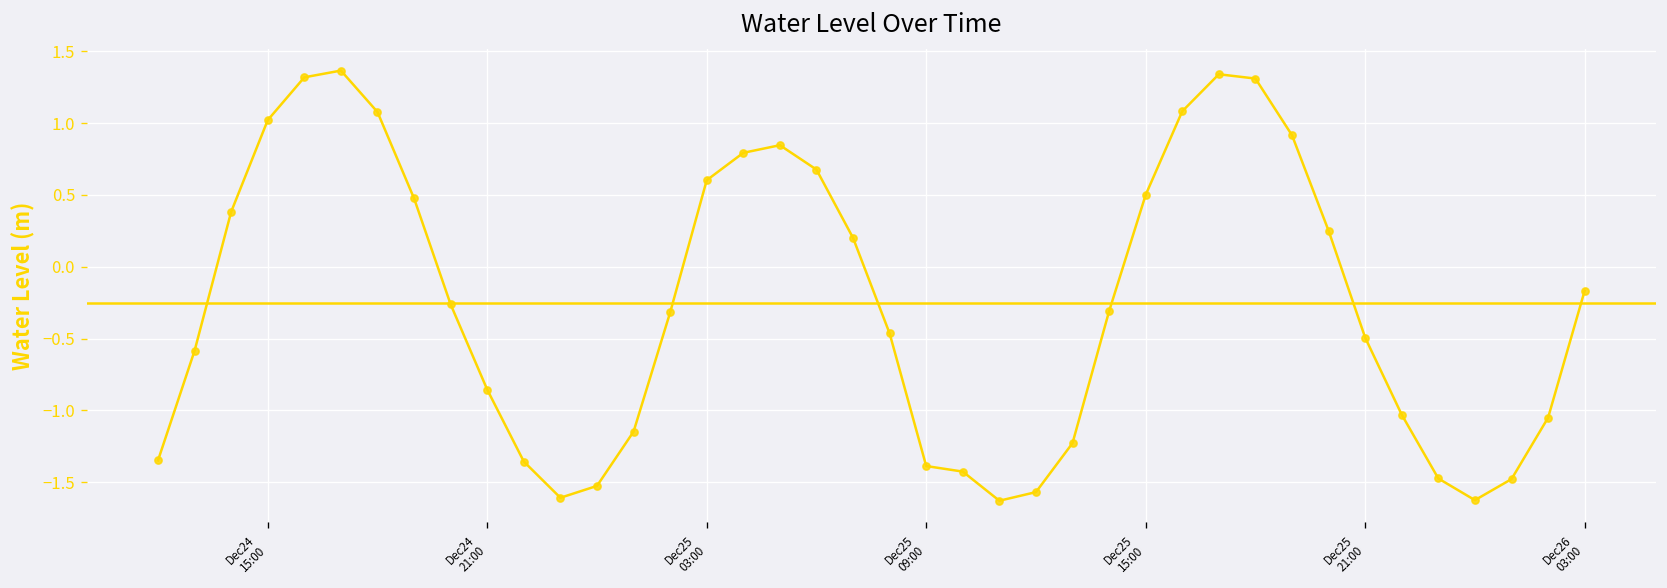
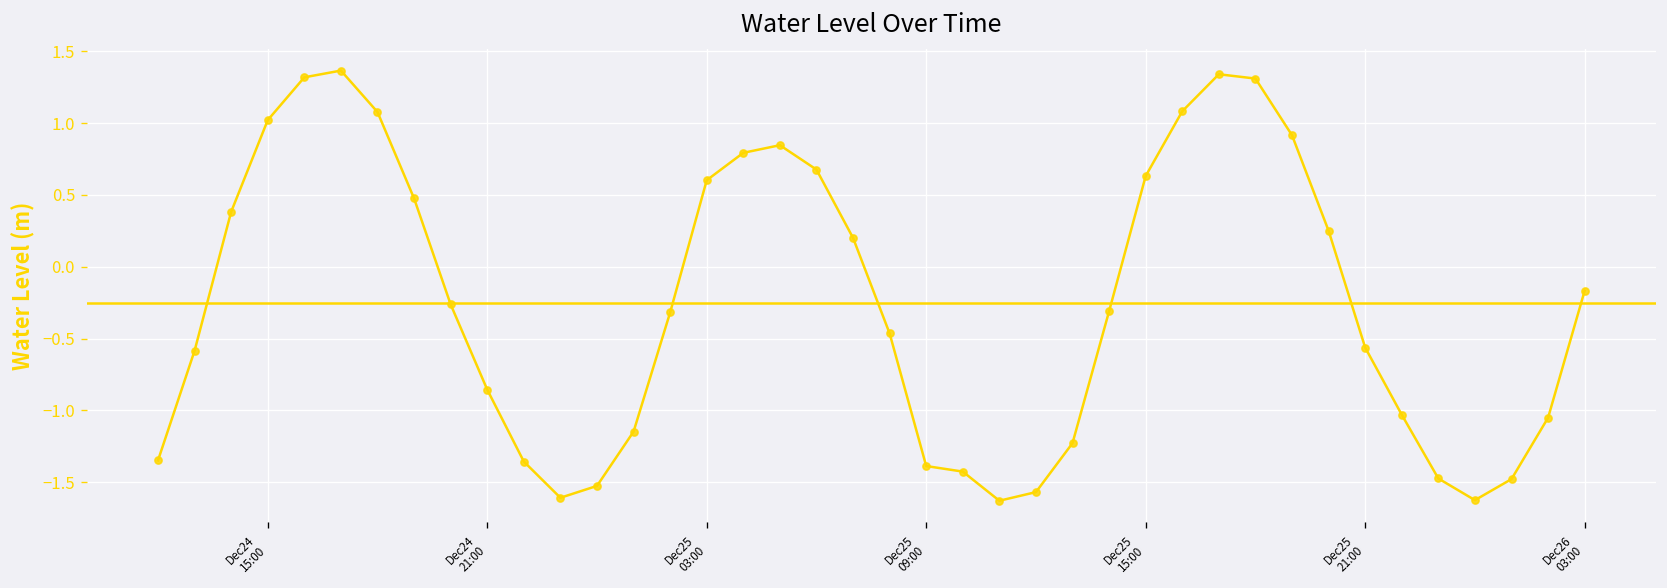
Dec25 15:00: 0.50 -> 0.63
Dec25 21:00: -0.49 -> -0.56
